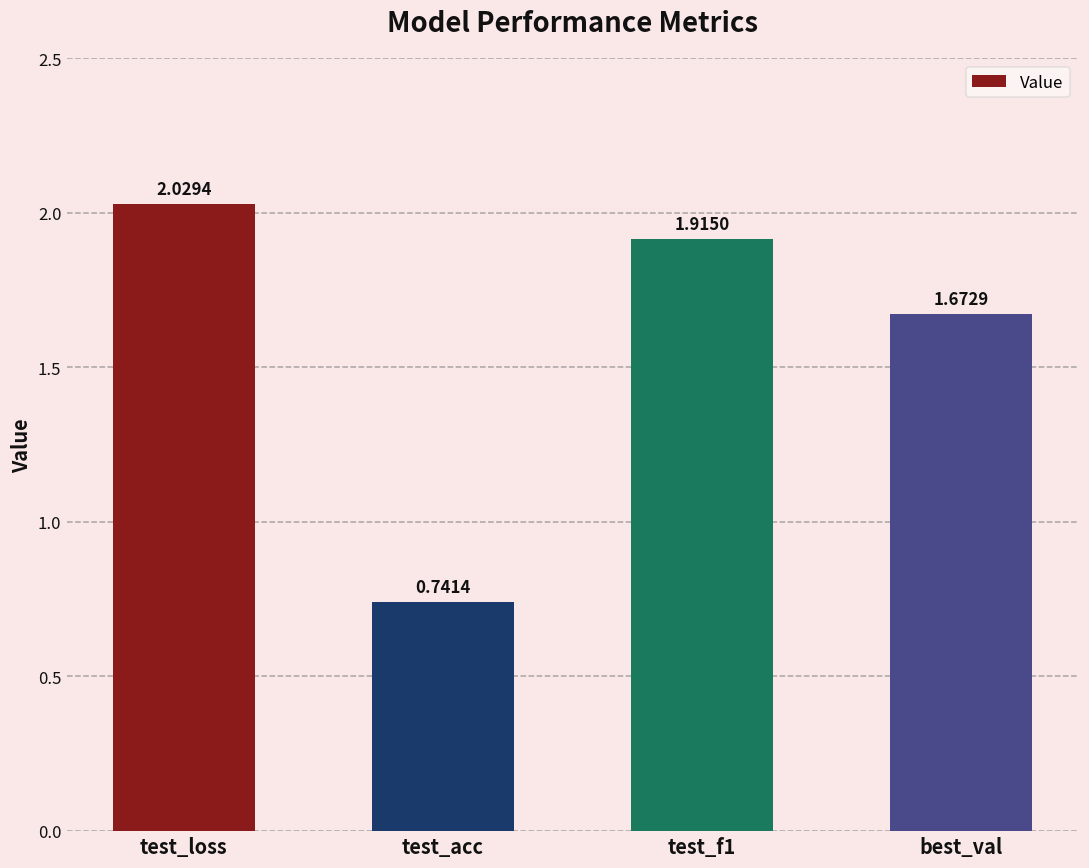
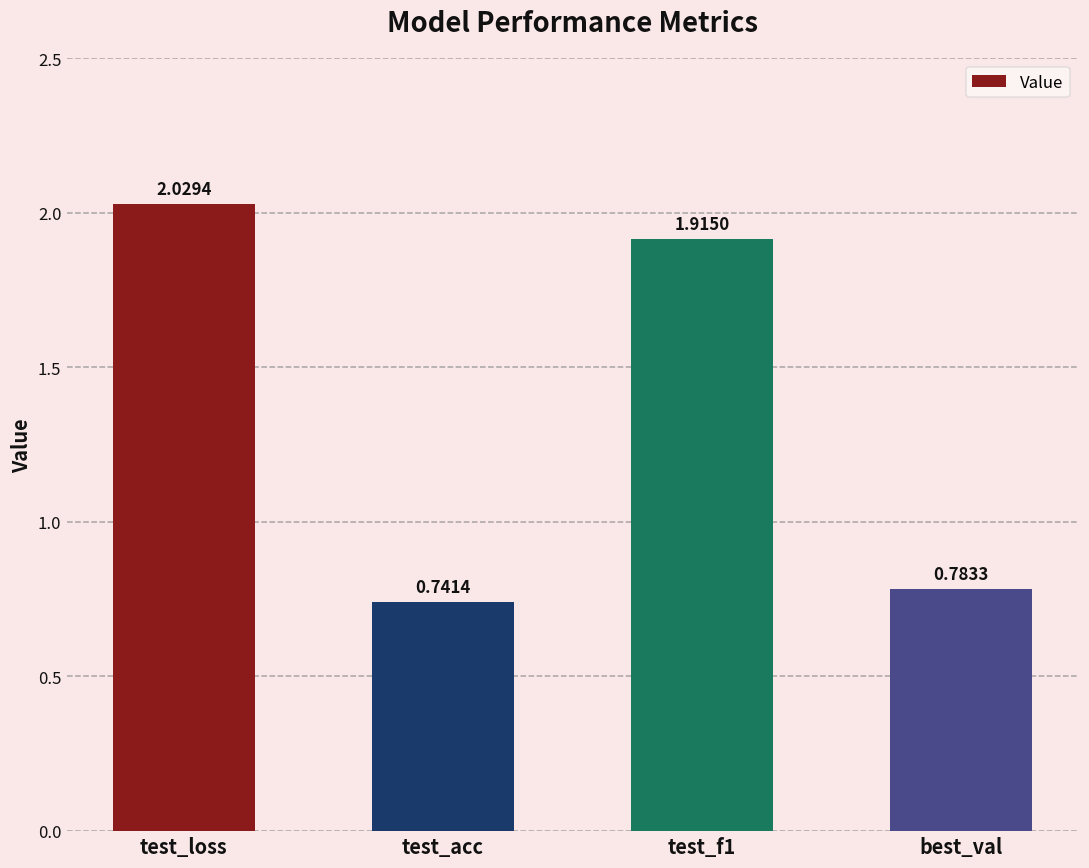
best_val: 1.6729 -> 0.7833
